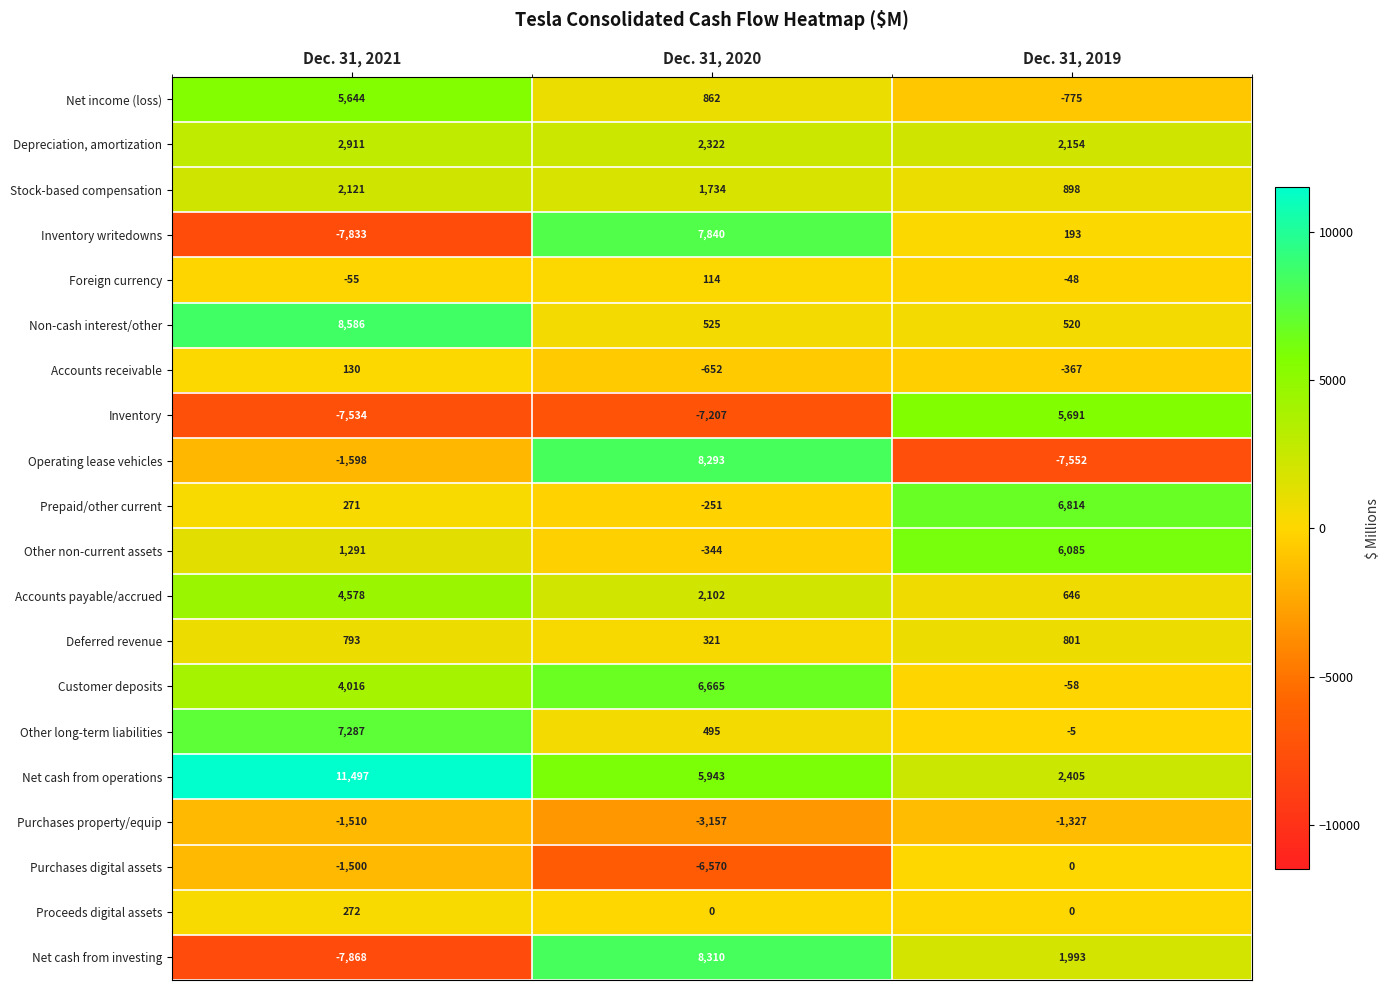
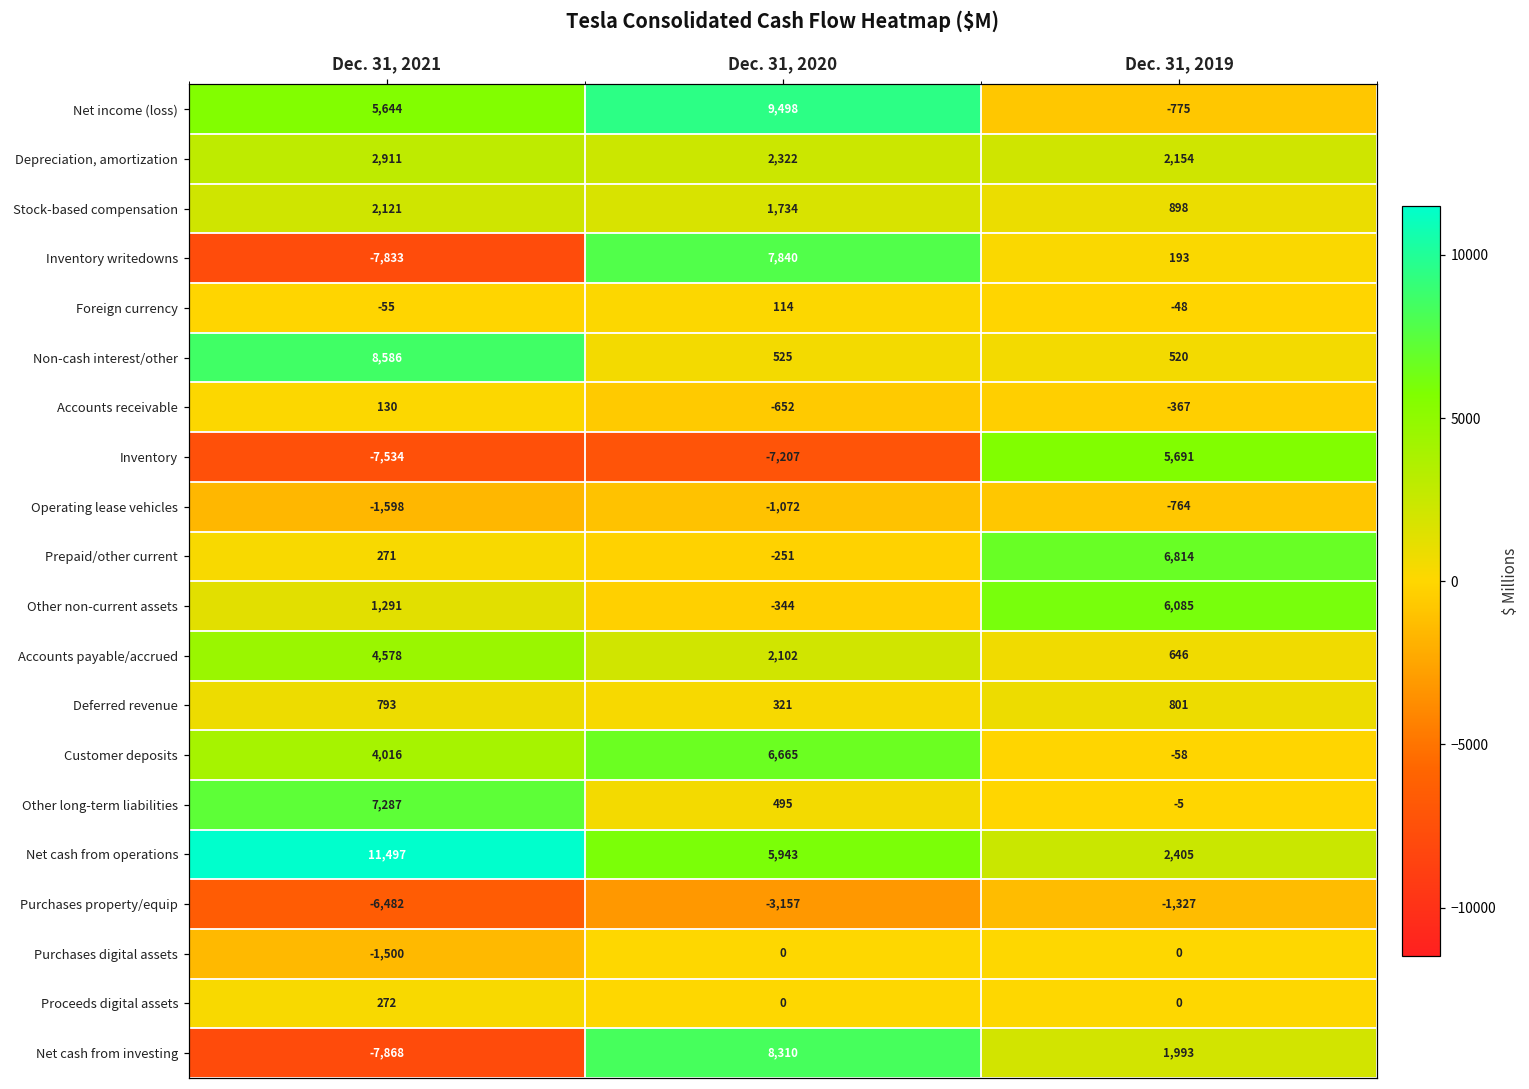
Net income (loss), Dec. 31, 2020: 862 -> 9,498
Operating lease vehicles, Dec. 31, 2020: 8,293 -> -1,072
Operating lease vehicles, Dec. 31, 2019: -7,552 -> -764
Purchases property/equip, Dec. 31, 2021: -1,510 -> -6,482
Purchases digital assets, Dec. 31, 2020: -6,570 -> 0
